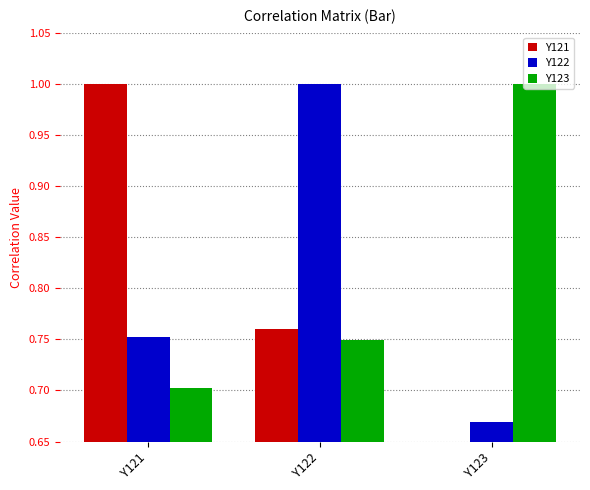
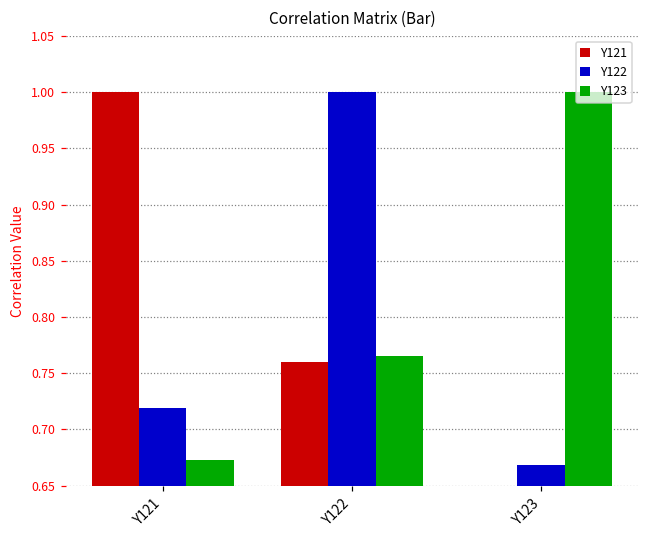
Y122, Y121: 0.753 -> 0.719
Y123, Y121: 0.702 -> 0.672
Y123, Y122: 0.749 -> 0.765
